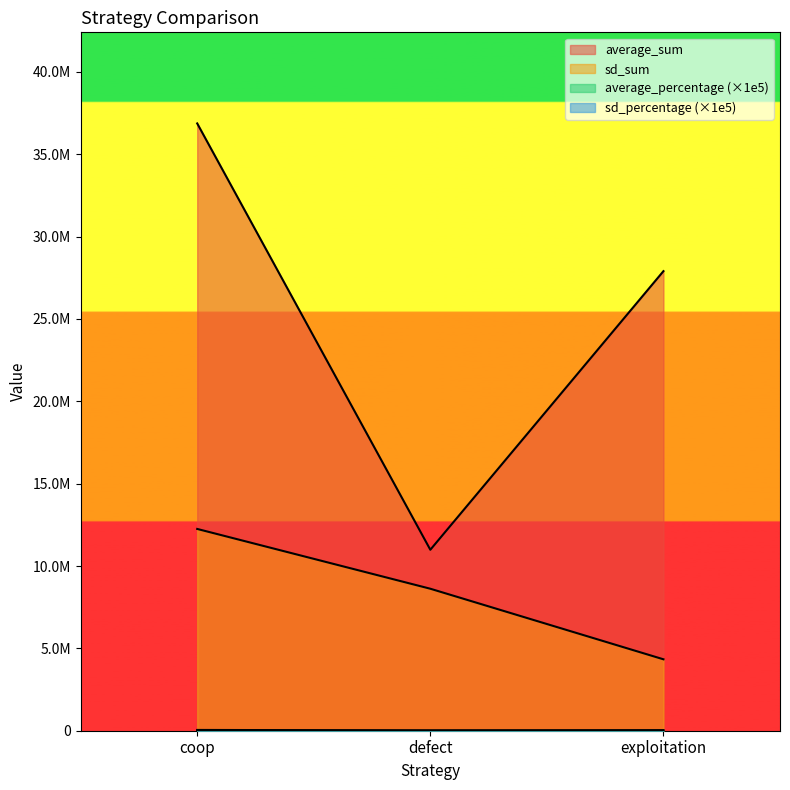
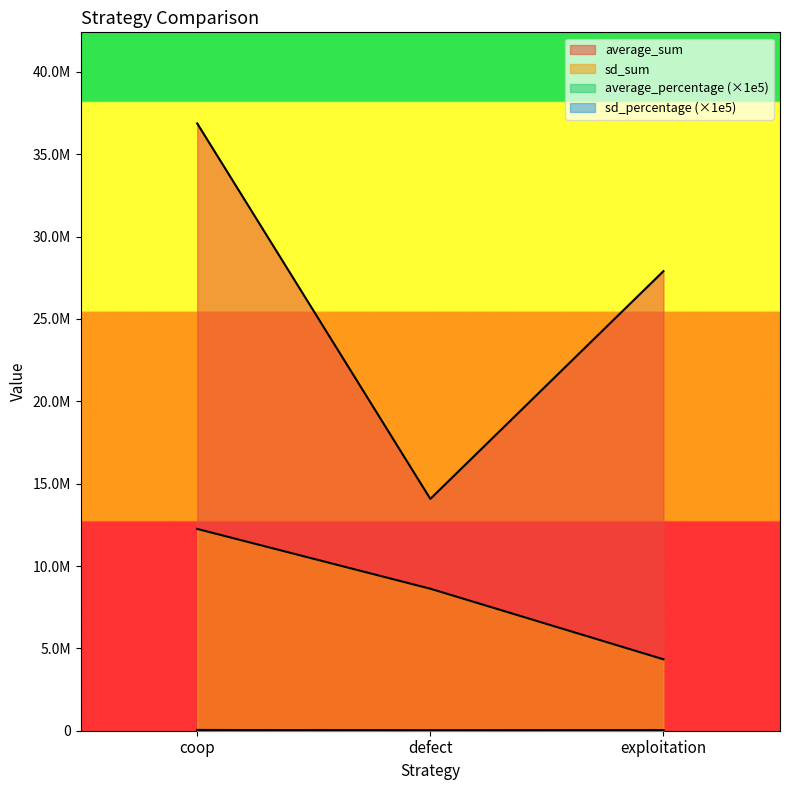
average_sum, defect: 11000000 -> 14100000
